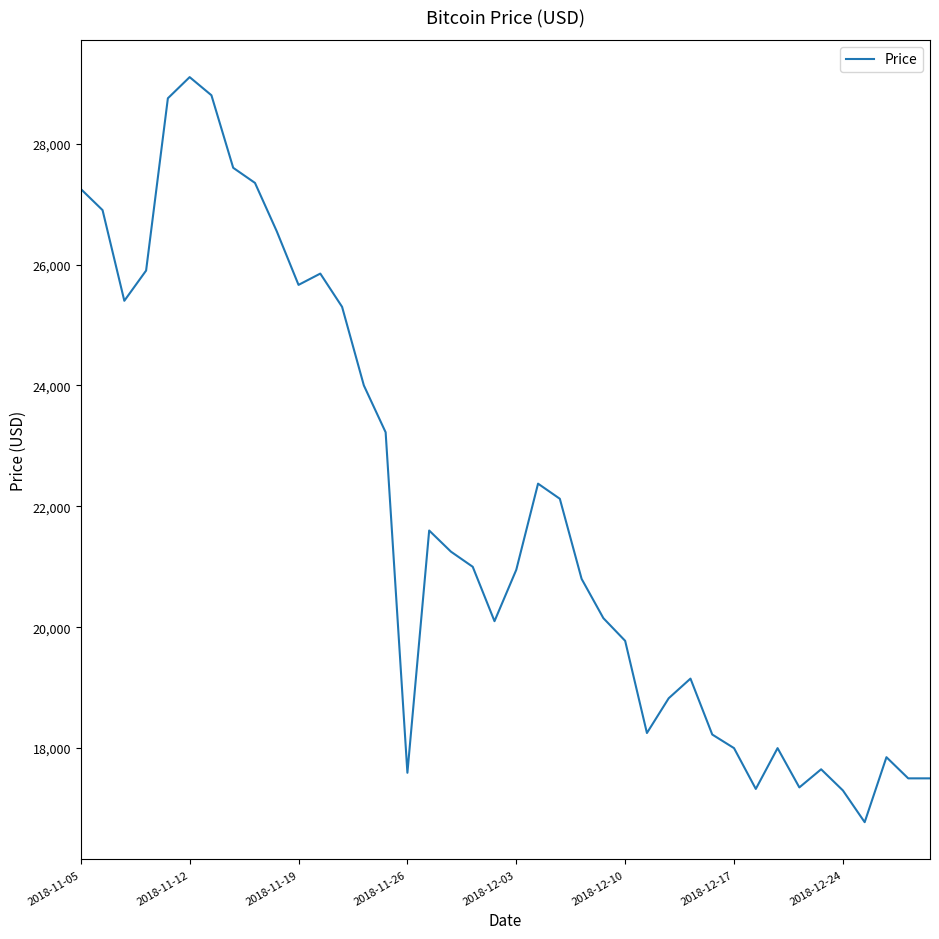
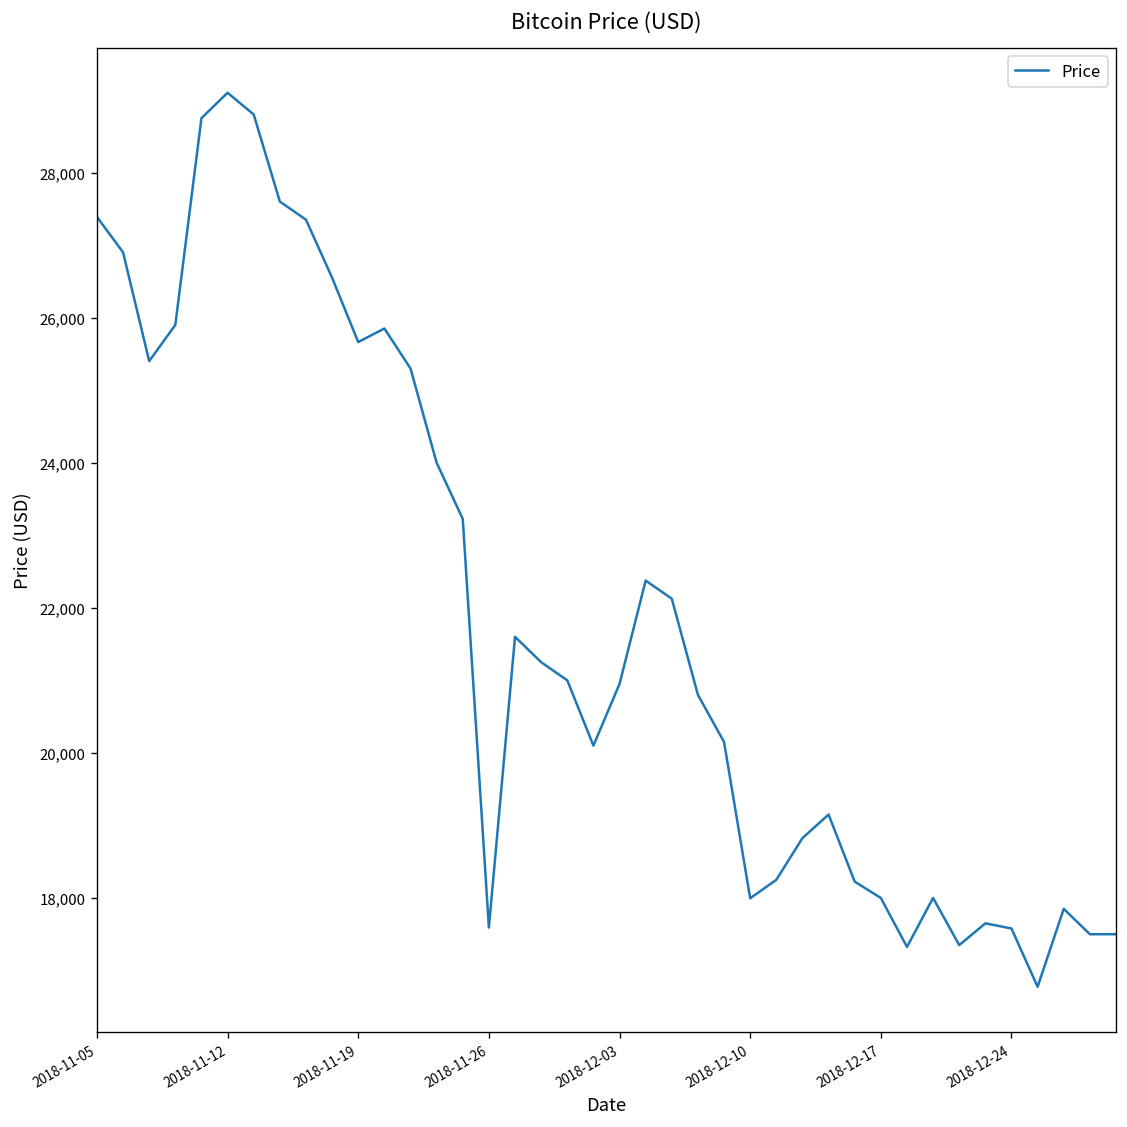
2018-11-05: 27,300 -> 27,400
2018-12-10: 19,800 -> 18,000
2018-12-24: 17,300 -> 17,600
